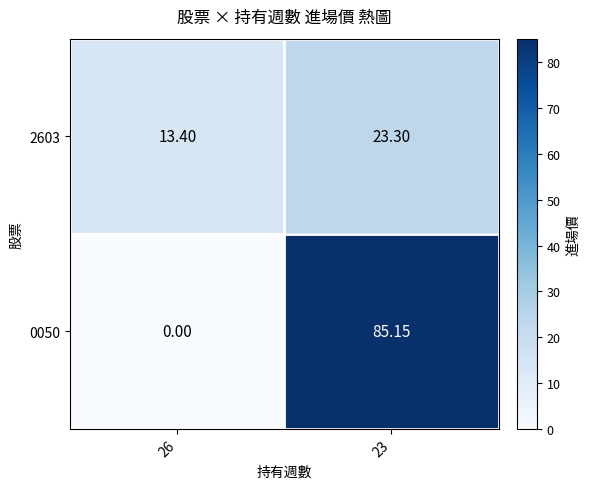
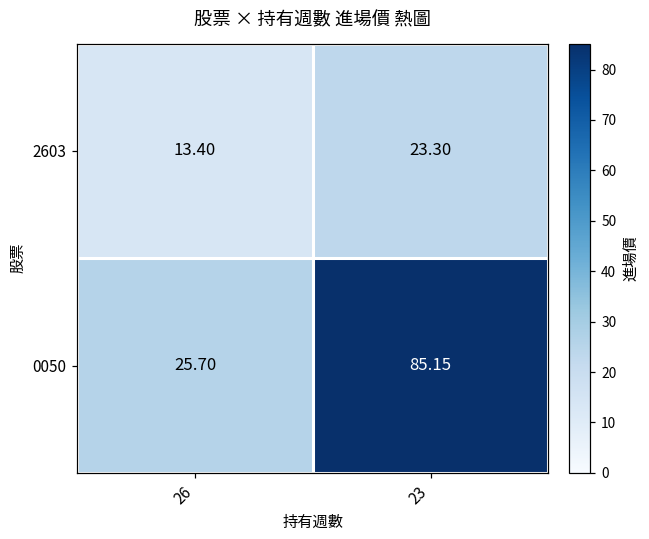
0050, 26: 0.00 -> 25.70
